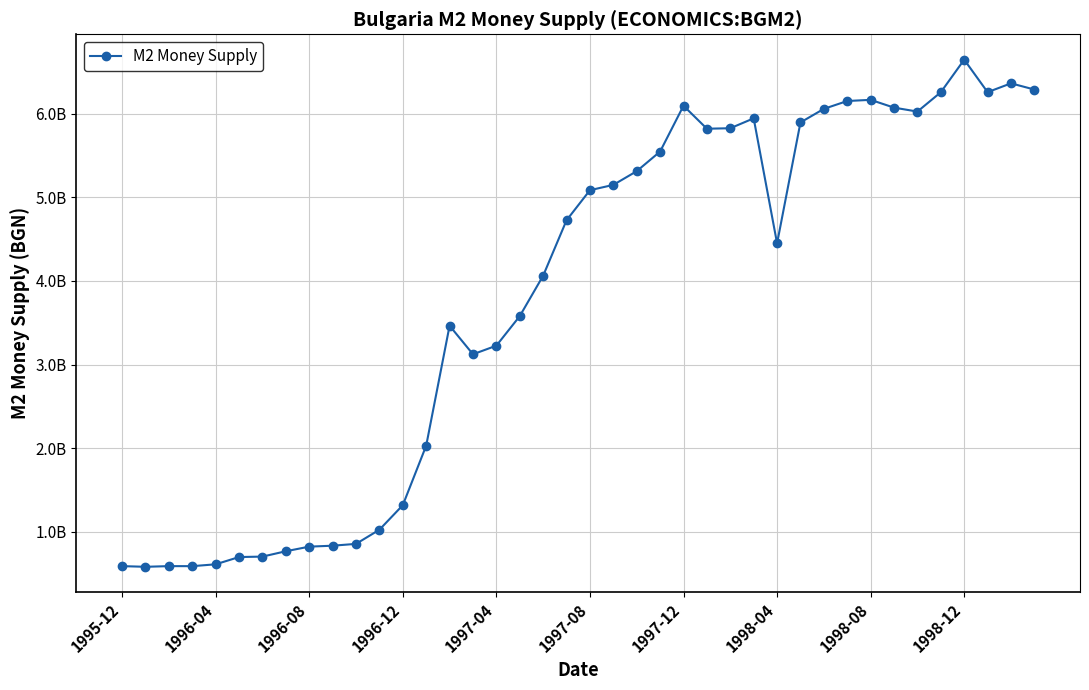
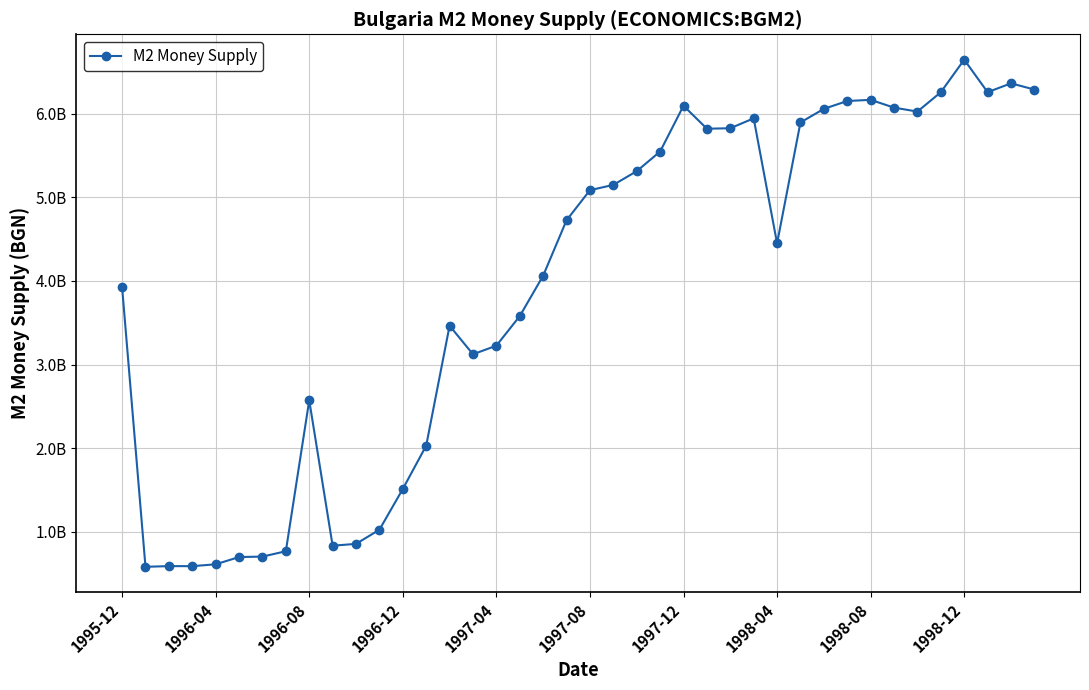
1995-12: 600000000 -> 3900000000
1996-08: 800000000 -> 2600000000
1996-12: 1300000000 -> 1500000000
